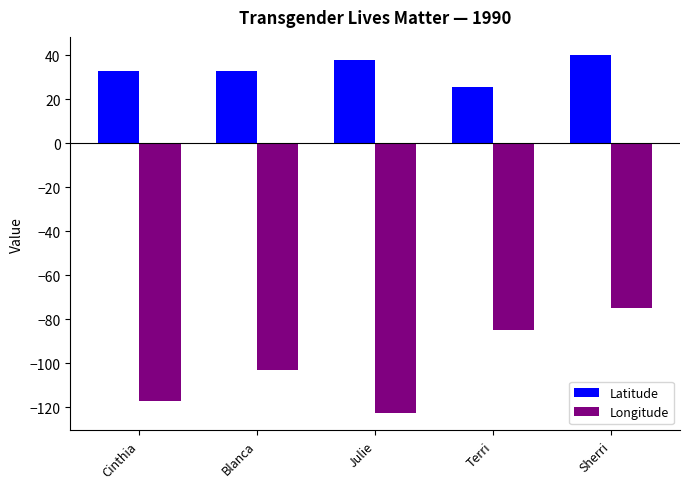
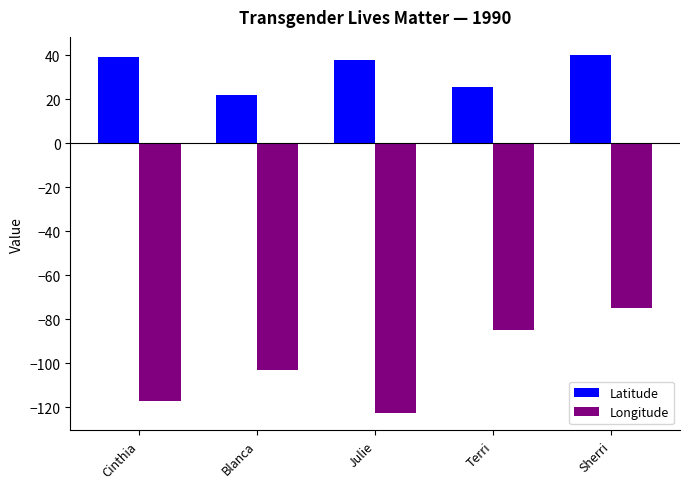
Latitude, Cinthia: 33 -> 39
Latitude, Blanca: 33 -> 22
